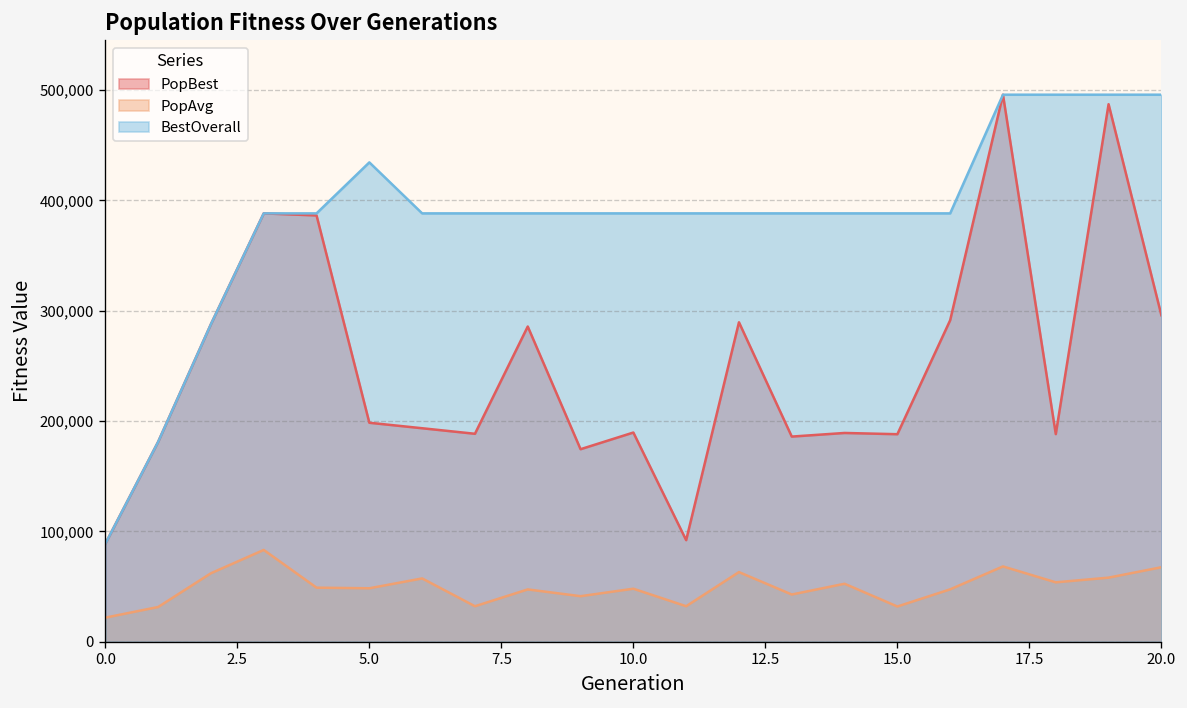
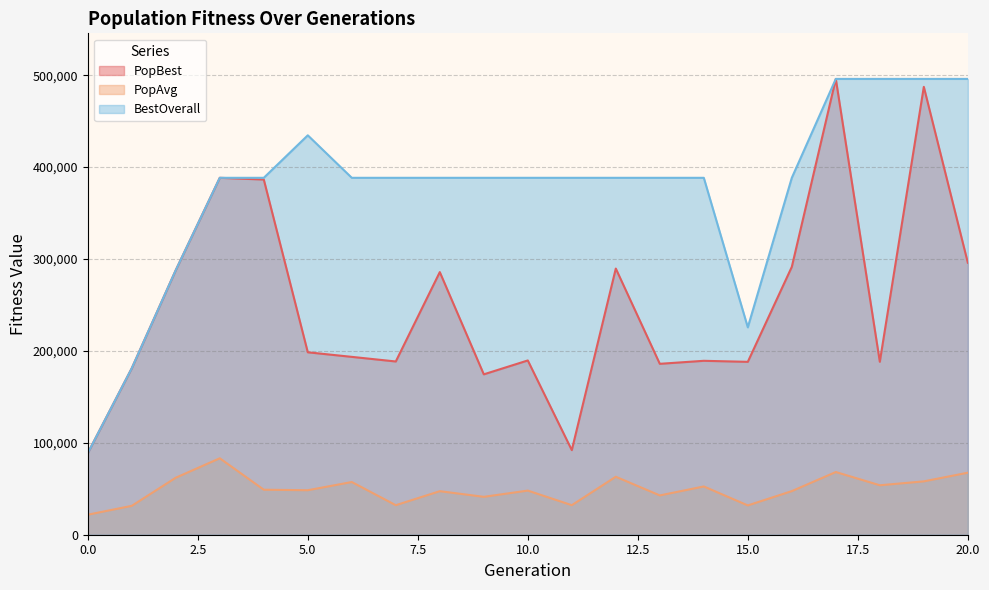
BestOverall, 15.0: 390,000 -> 230,000
